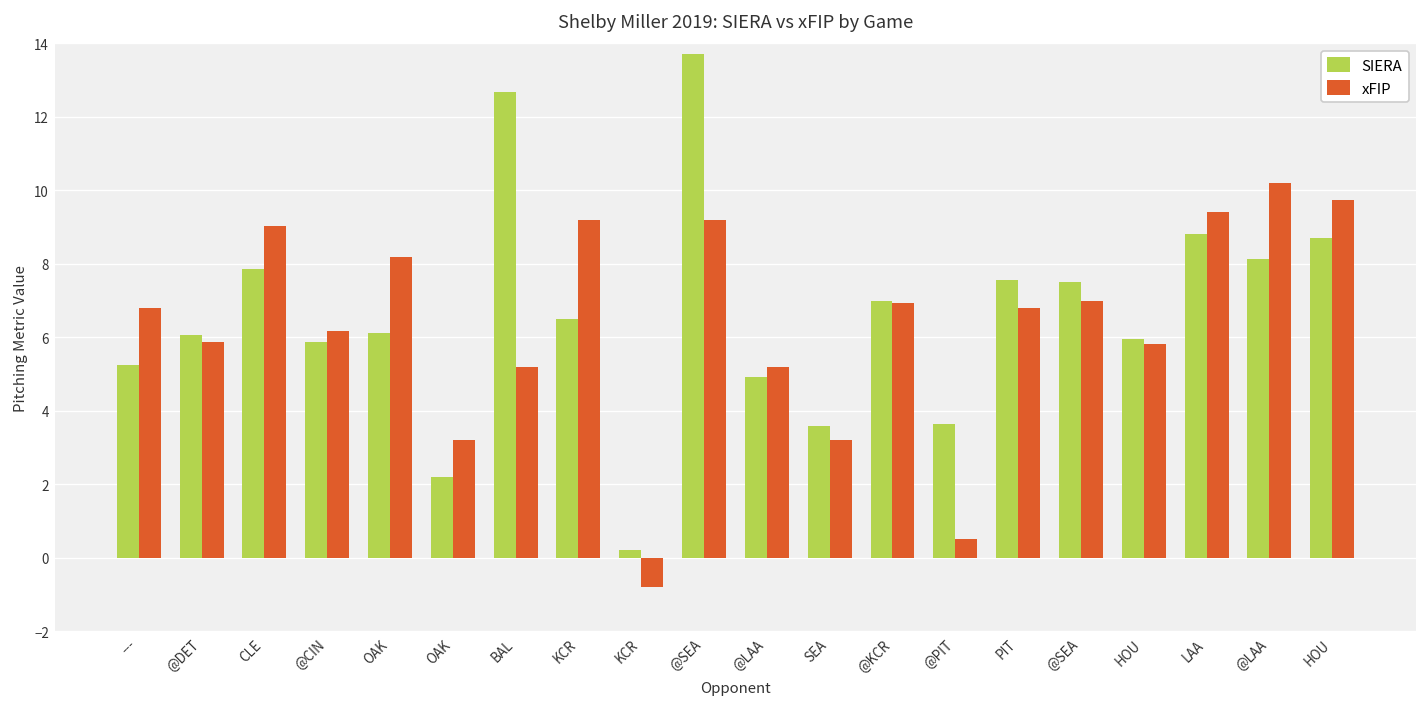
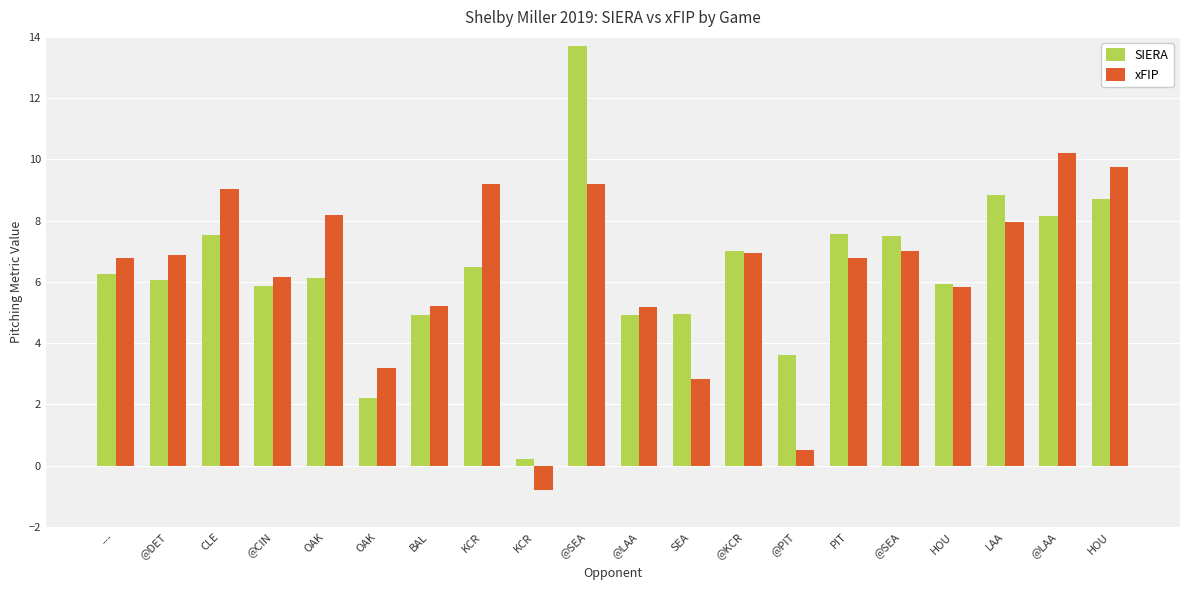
SIERA, ---: 5.3 -> 6.3
xFIP, @DET: 5.9 -> 6.9
SIERA, CLE: 7.9 -> 7.5
SIERA, BAL: 12.7 -> 4.9
SIERA, SEA: 3.6 -> 4.9
xFIP, SEA: 3.2 -> 2.8
xFIP, LAA: 9.4 -> 8.0
